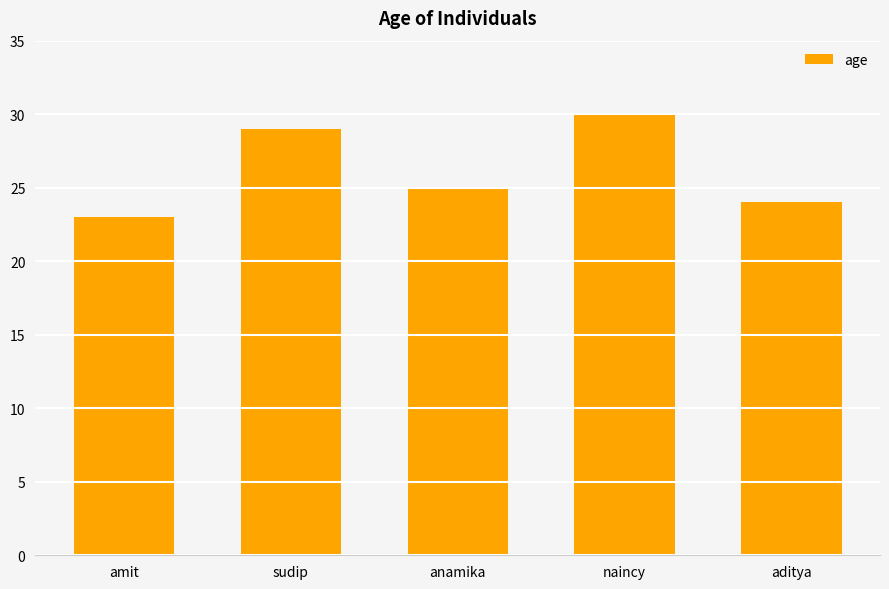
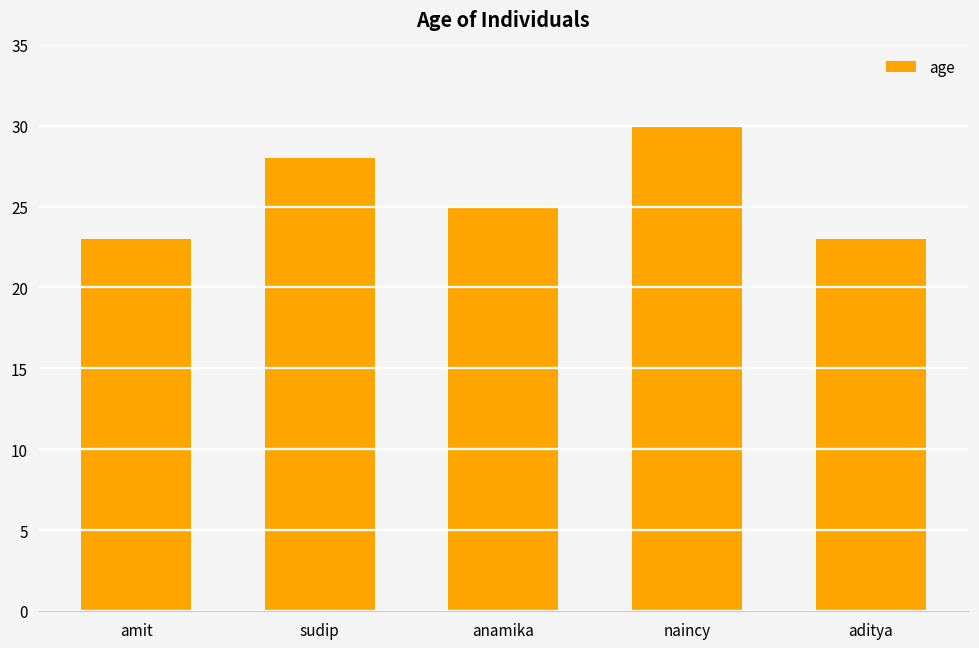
sudip: 29 -> 28
aditya: 24 -> 23
